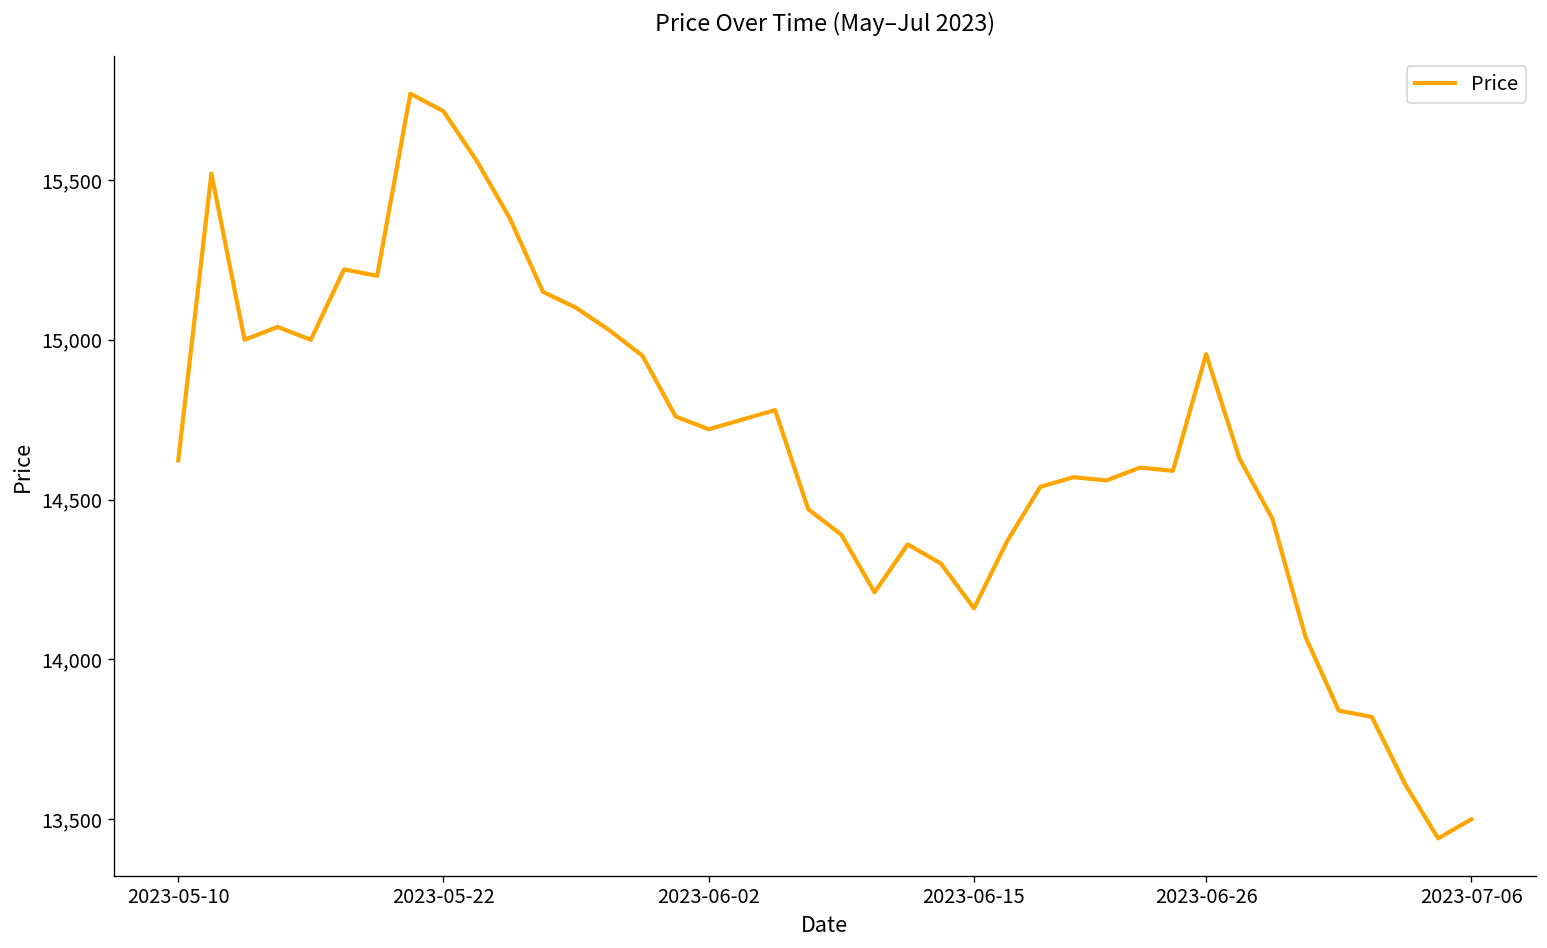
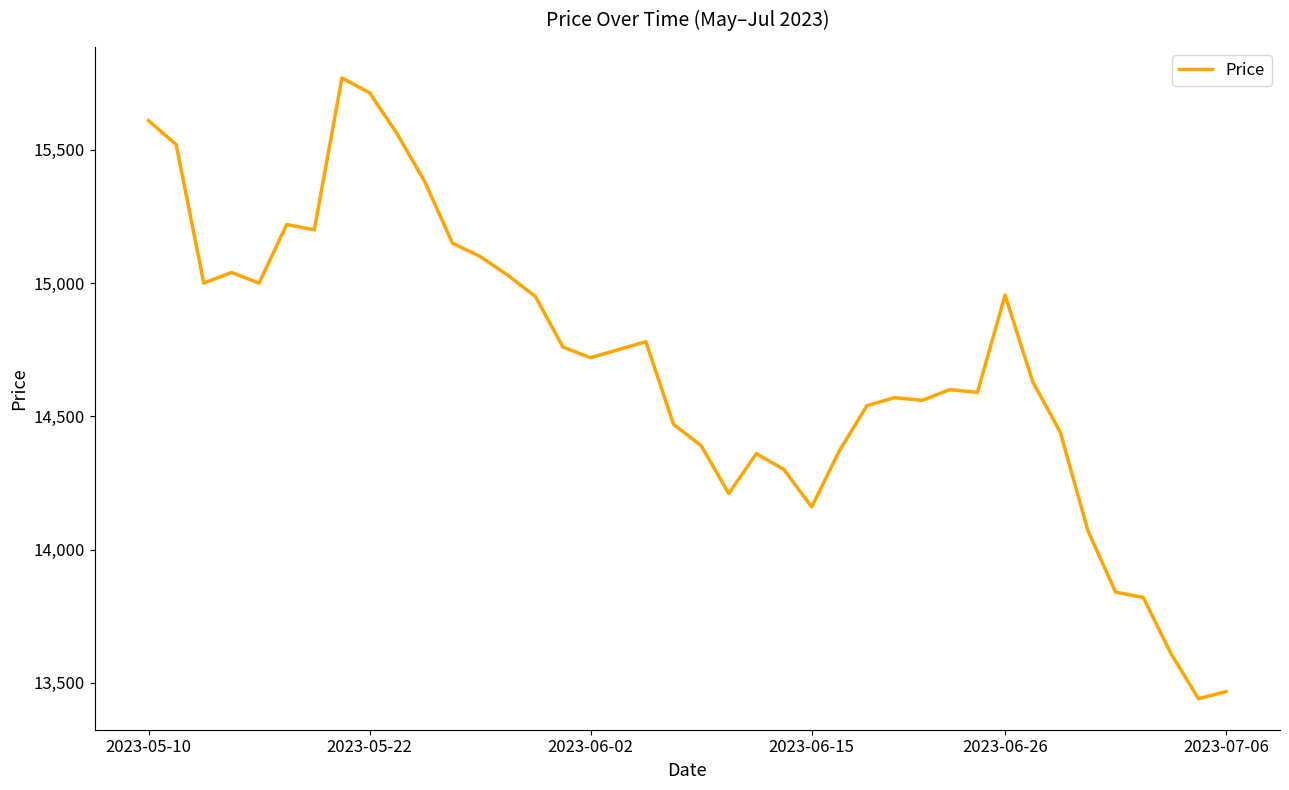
2023-05-10: 14,620 -> 15,610
2023-07-06: 13,500 -> 13,470
